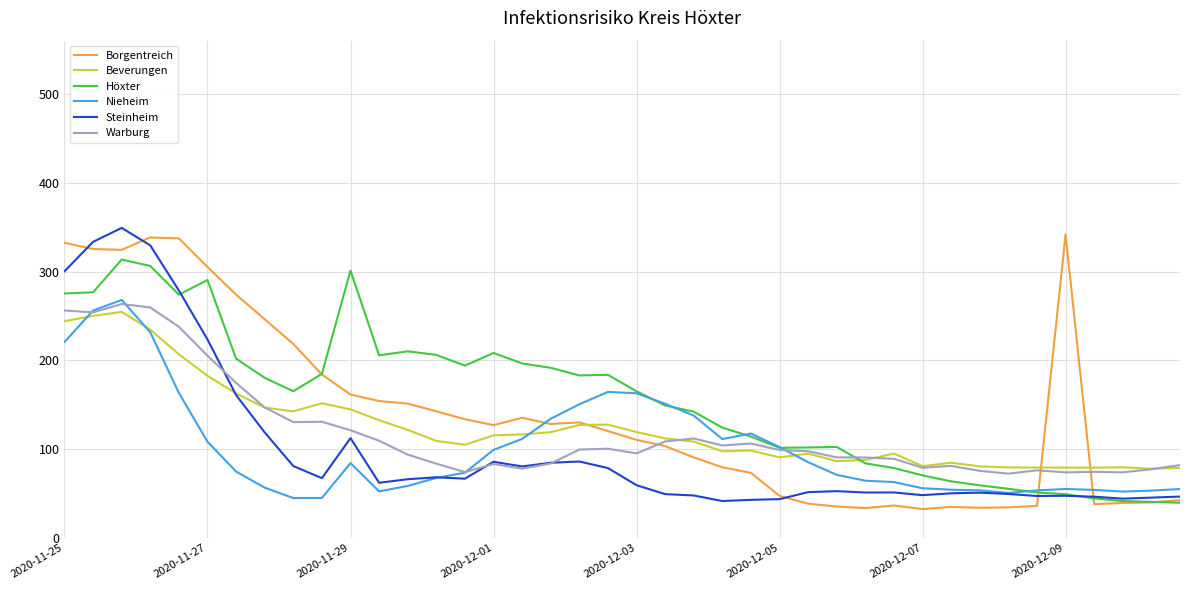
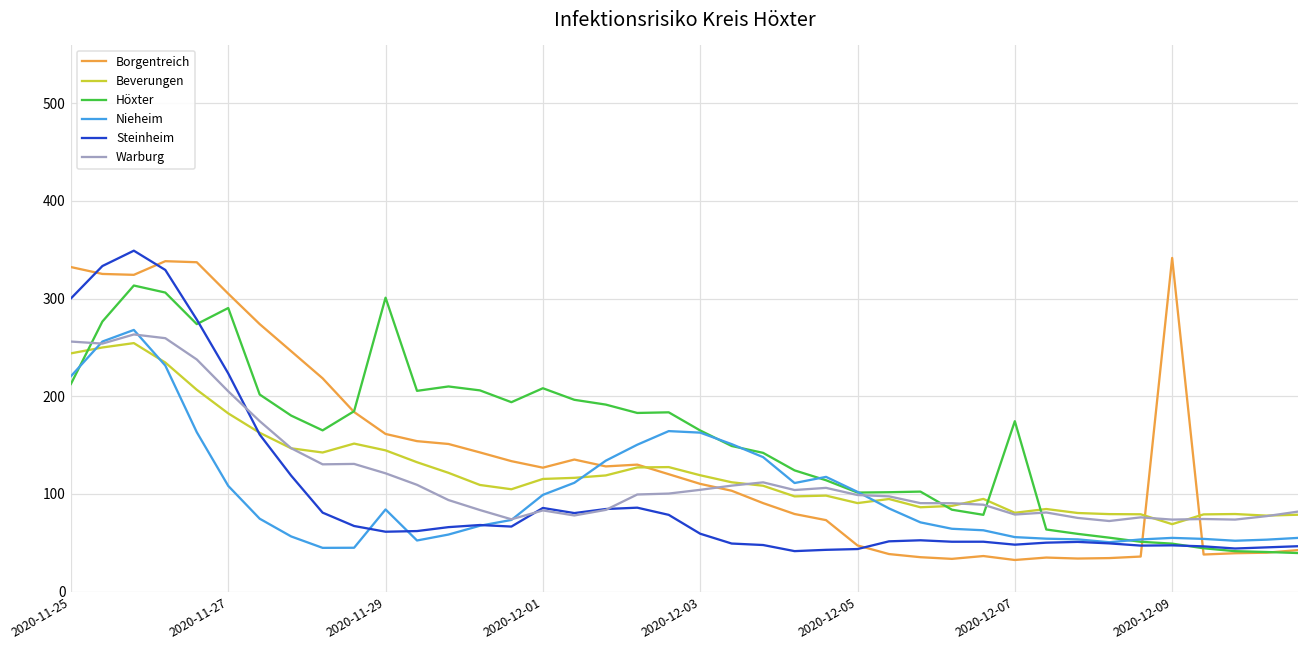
Höxter, 2020-11-25: 280 -> 210
Steinheim, 2020-11-29: 110 -> 60
Warburg, 2020-12-03: 95 -> 104
Höxter, 2020-12-07: 70 -> 170
Beverungen, 2020-12-09: 80 -> 70
